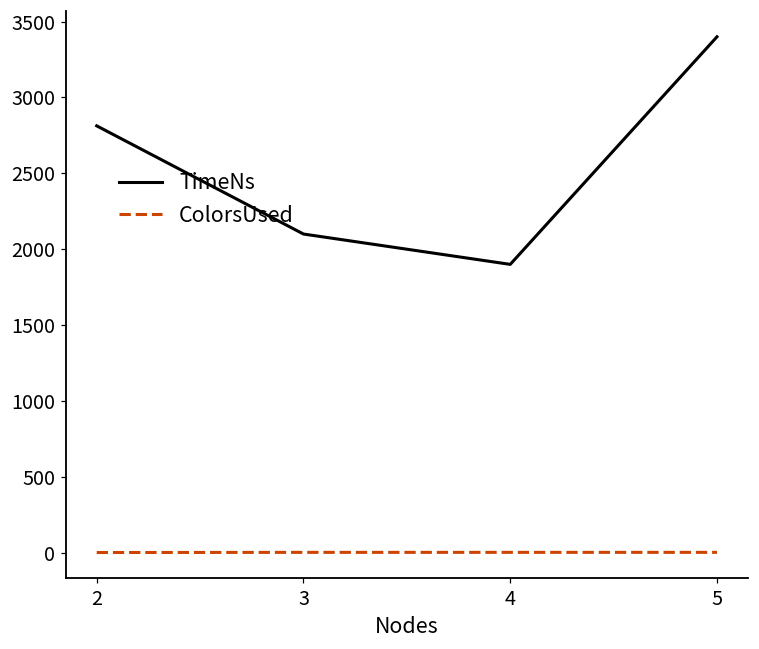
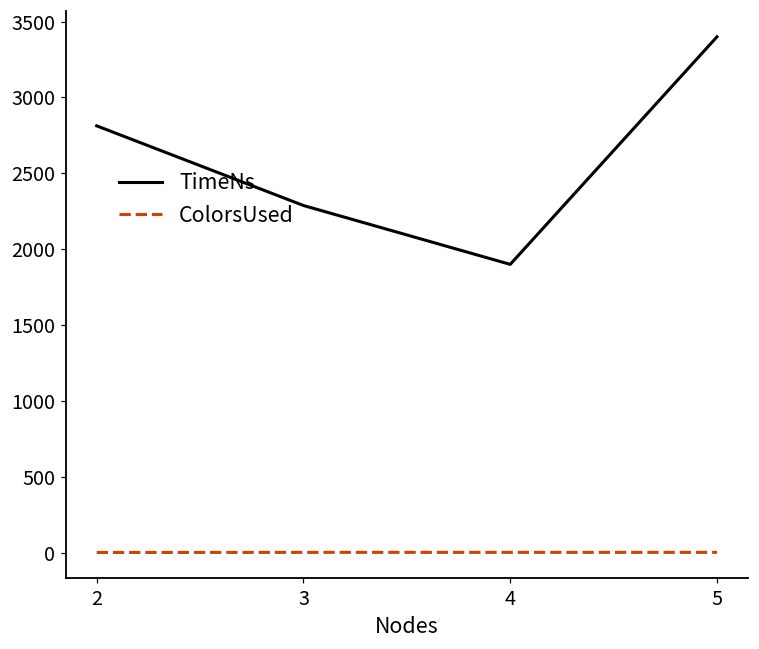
TimeNs, 3: 2100 -> 2290
